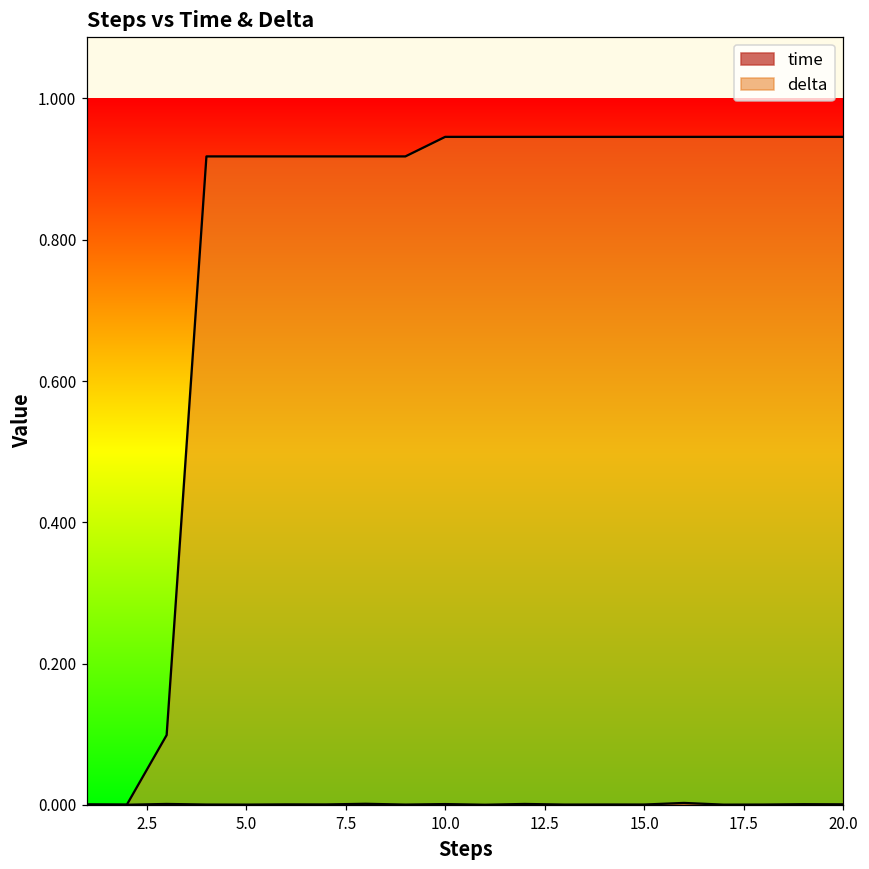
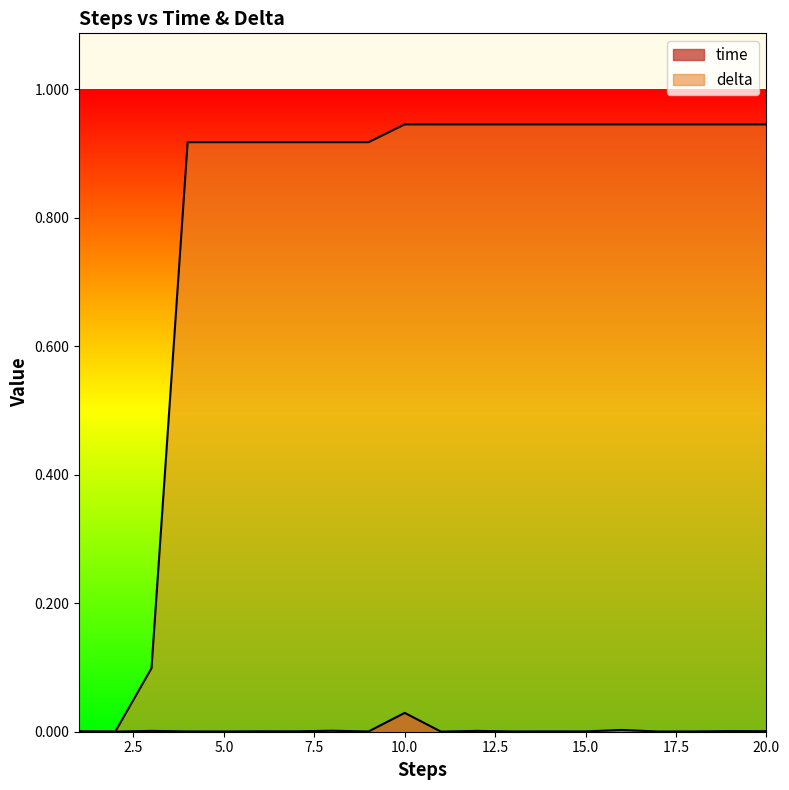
time, 10.0: 0.00 -> 0.03
